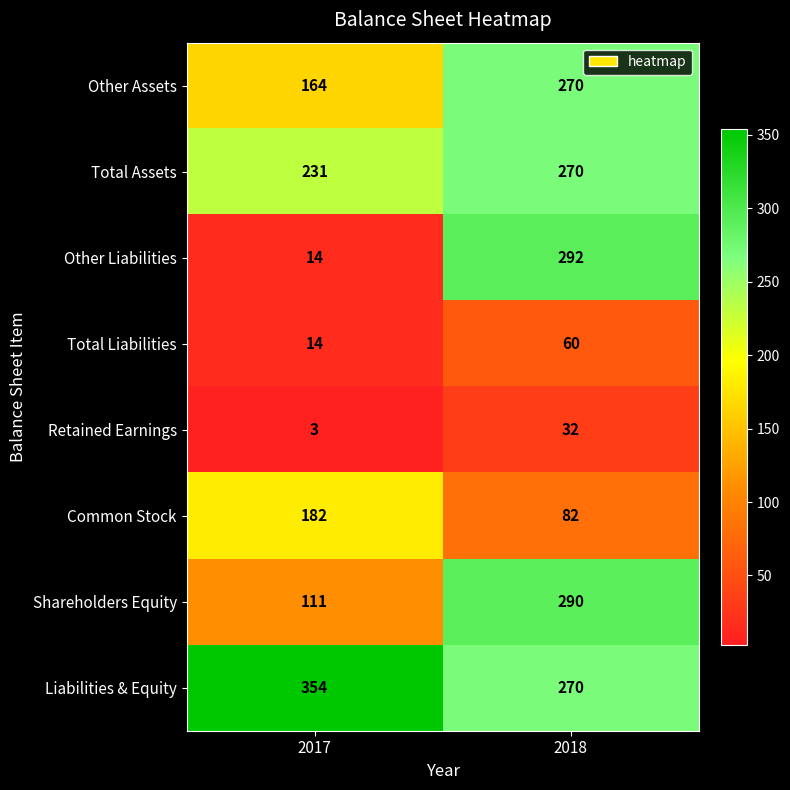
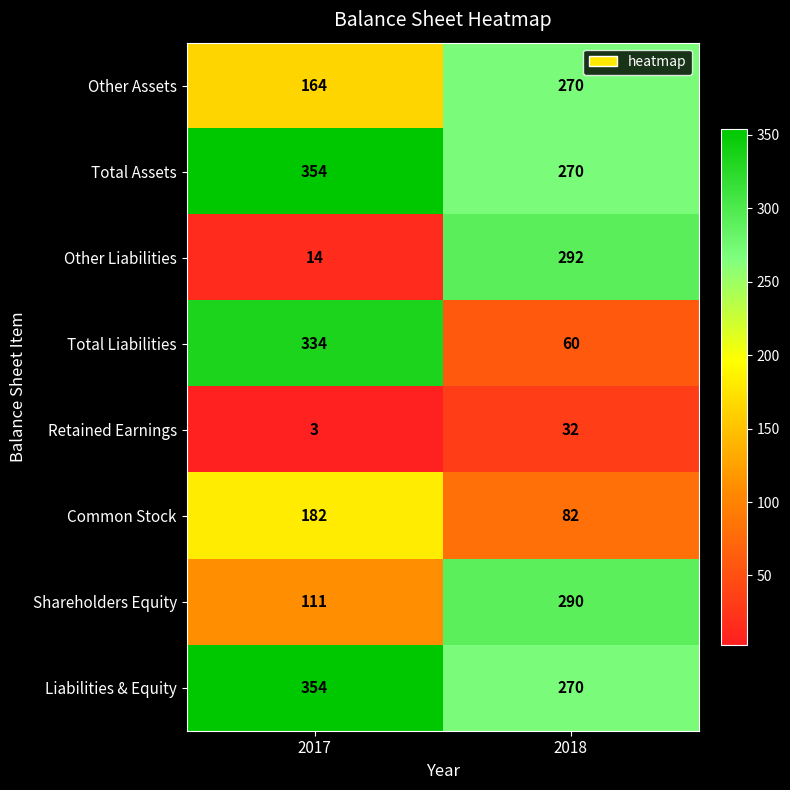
Total Assets, 2017: 231 -> 354
Total Liabilities, 2017: 14 -> 334
